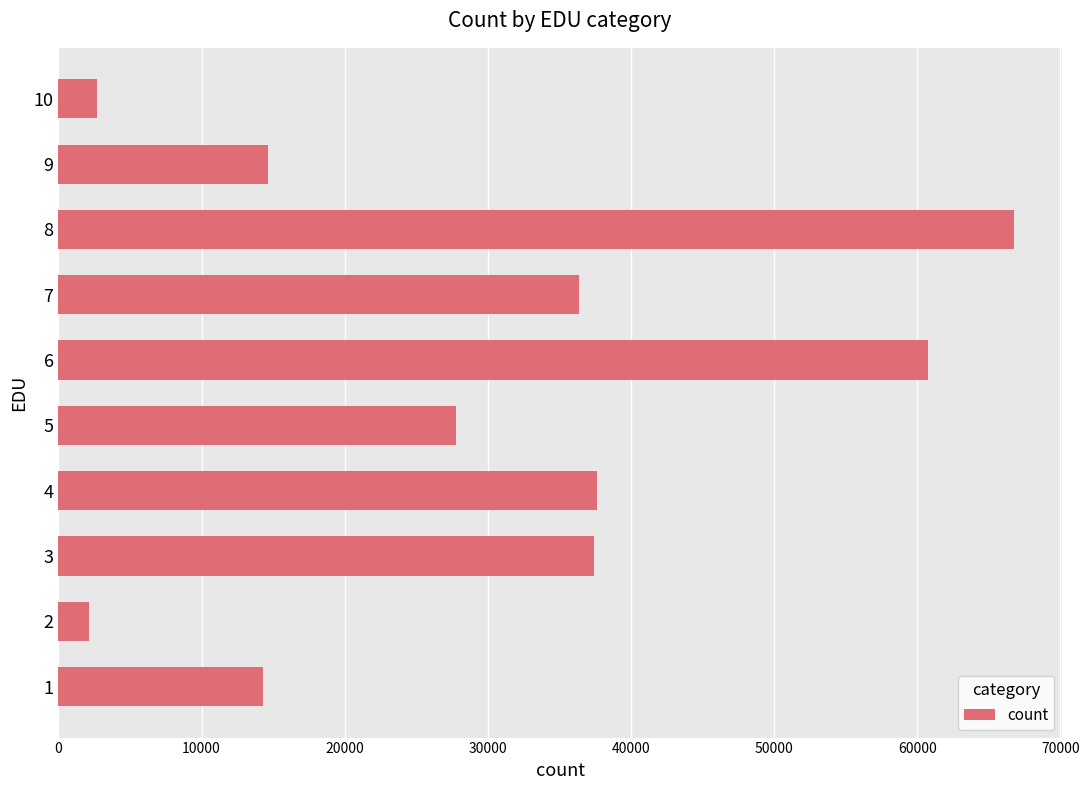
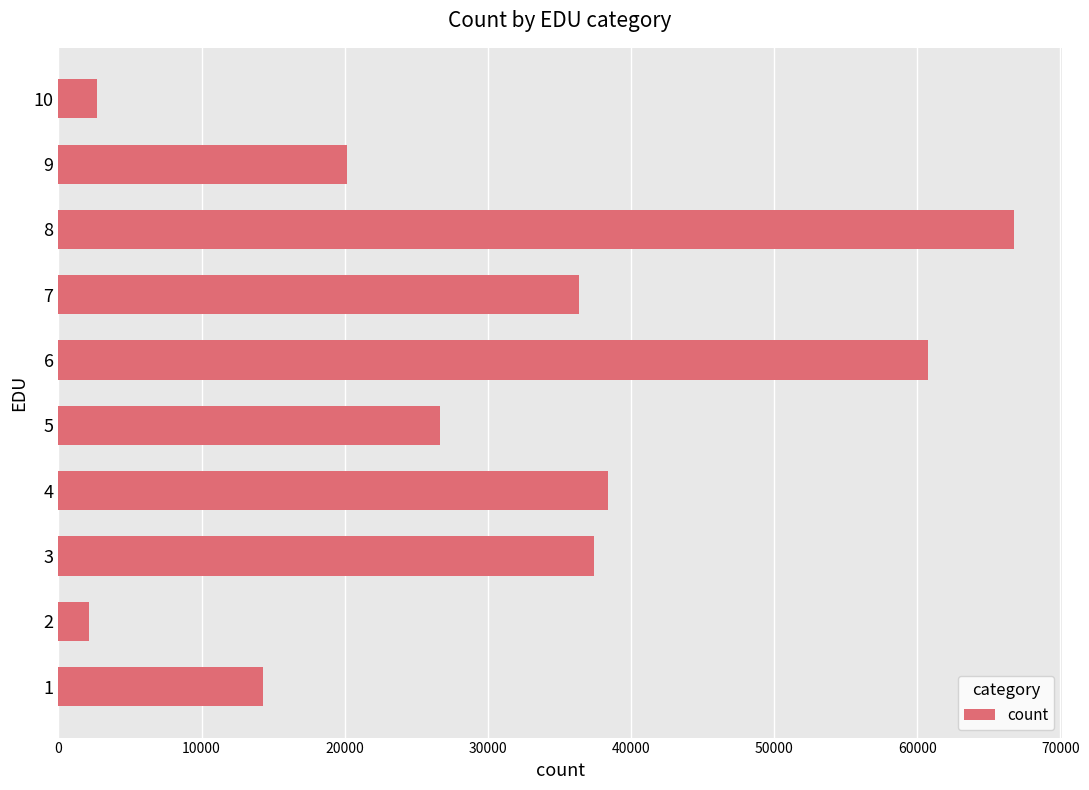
9: 14600 -> 20100
5: 27800 -> 26700
4: 37600 -> 38400
